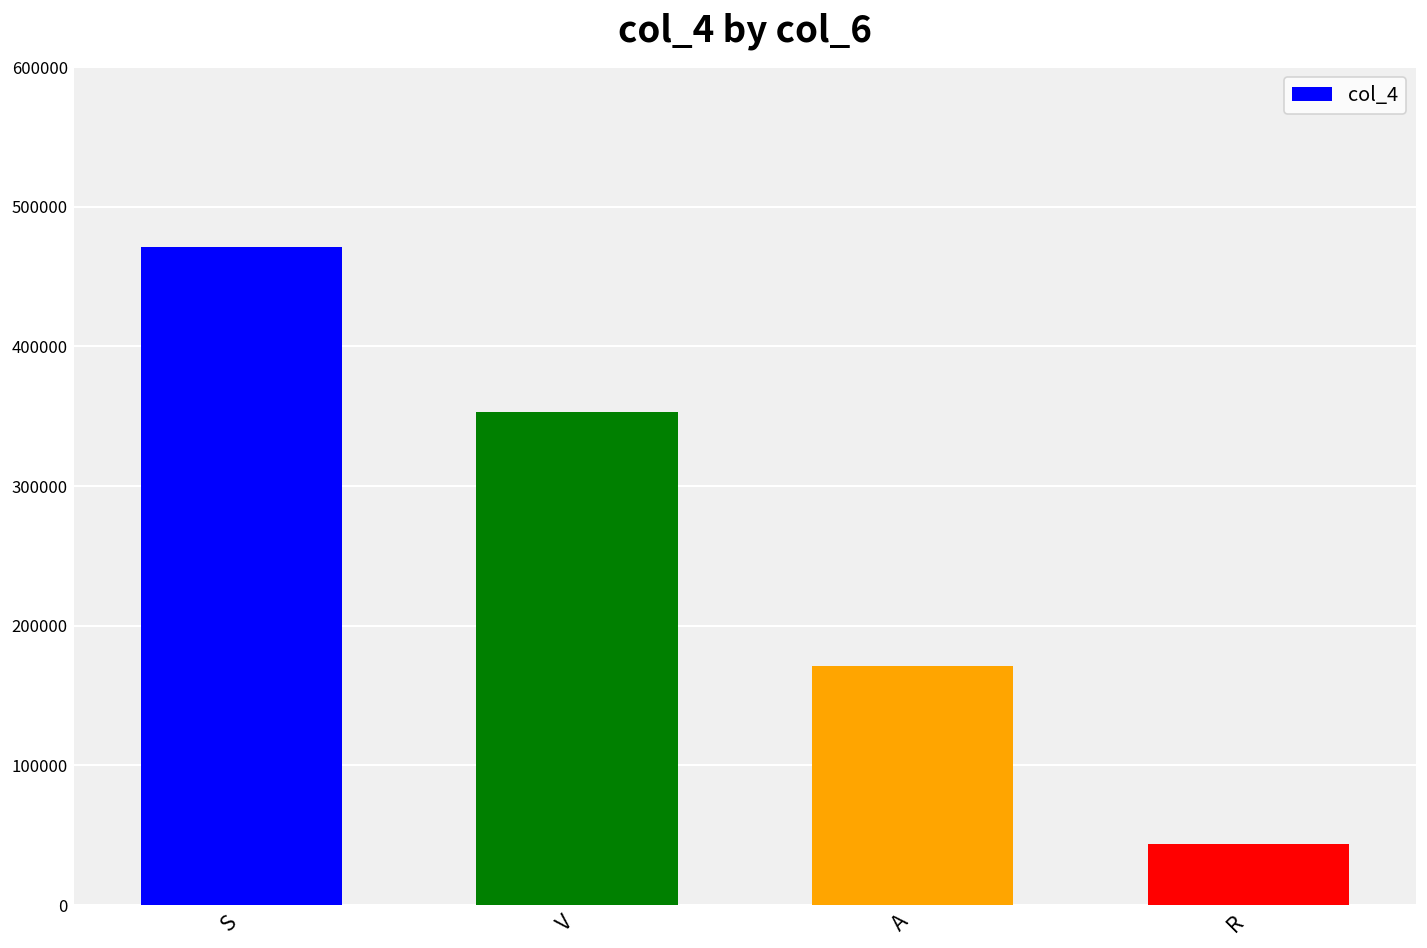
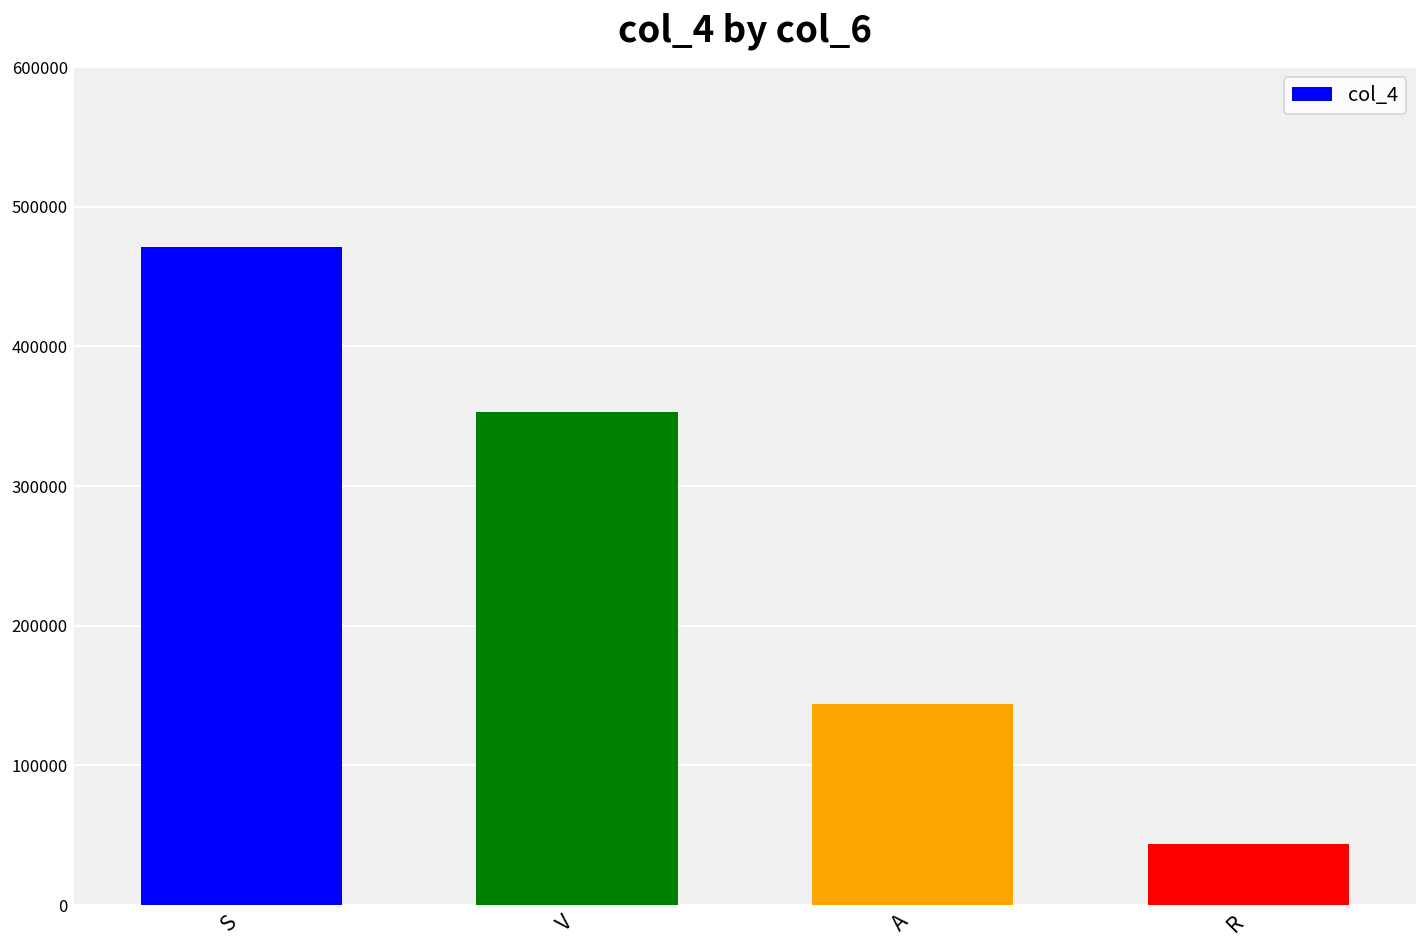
A: 171000 -> 144000
